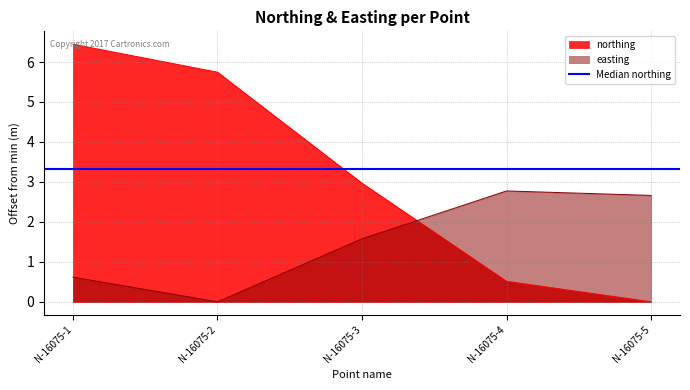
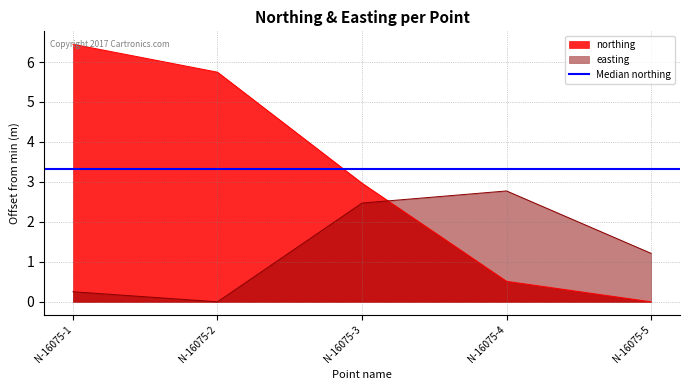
easting, N-16075-1: 0.6 -> 0.3
easting, N-16075-3: 1.6 -> 2.5
easting, N-16075-5: 2.7 -> 1.2
